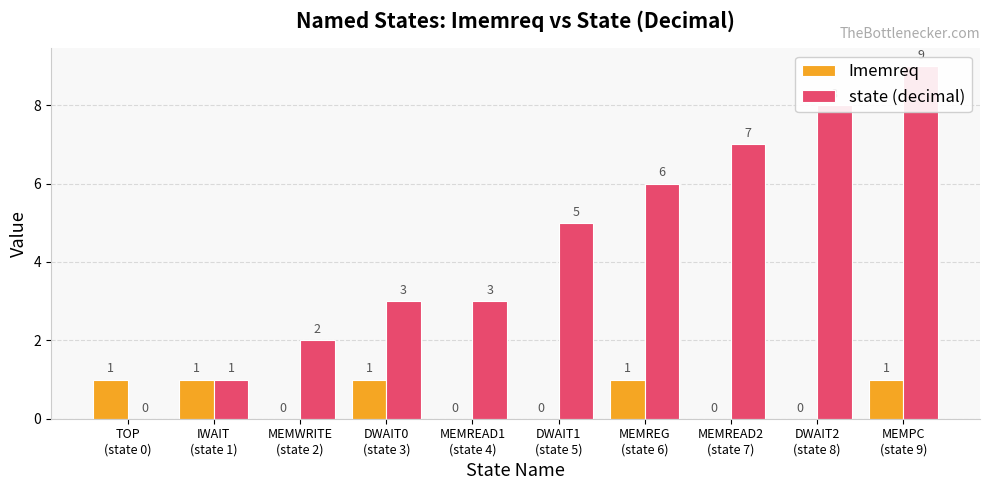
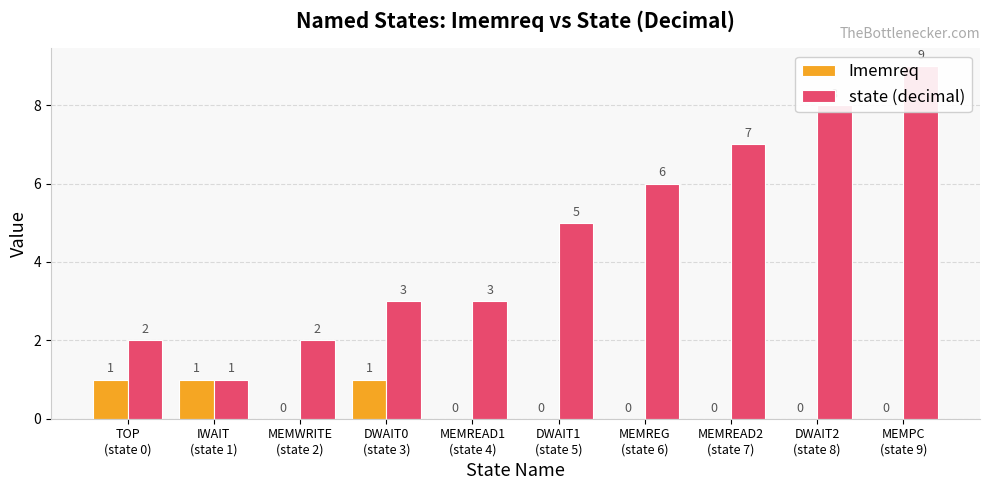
state (decimal), TOP (state 0): 0 -> 2
Imemreq, MEMREG (state 6): 1 -> 0
Imemreq, MEMPC (state 9): 1 -> 0
